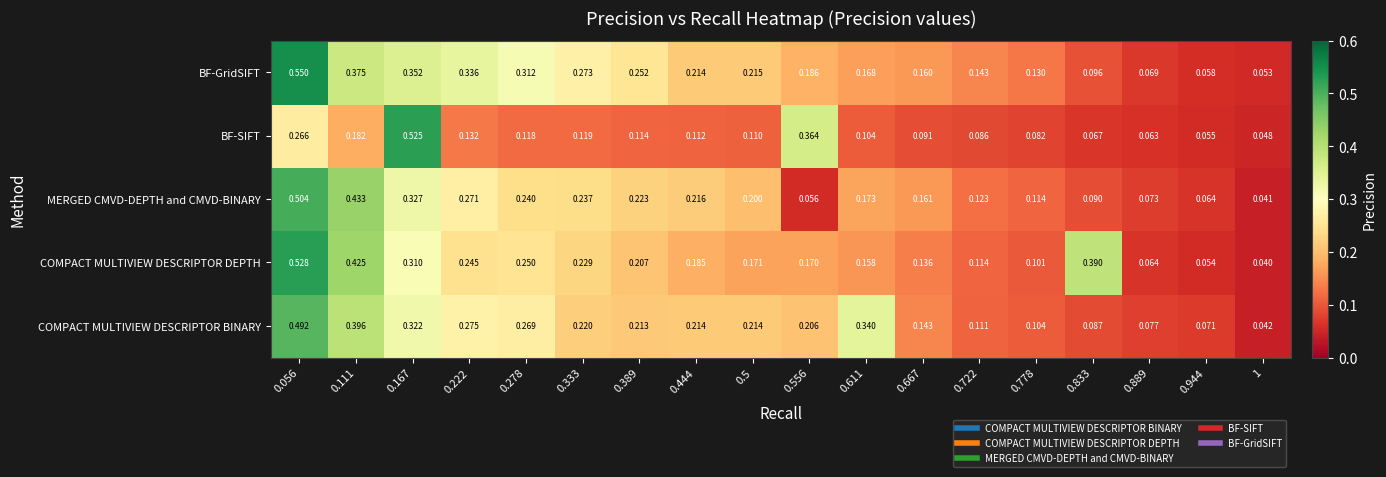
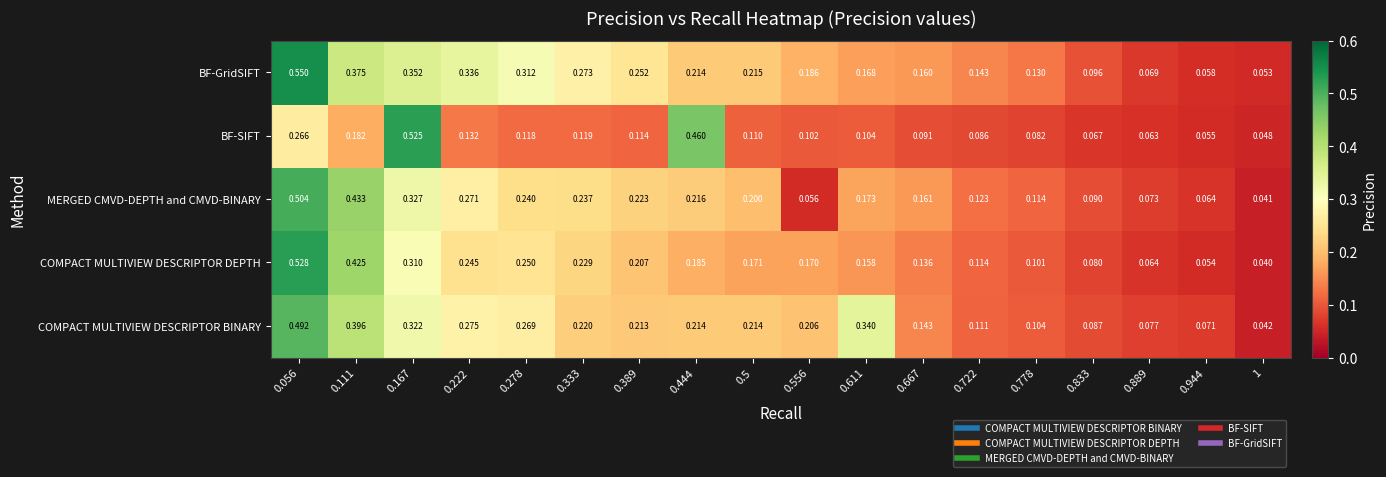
BF-SIFT, 0.444: 0.112 -> 0.460
BF-SIFT, 0.556: 0.364 -> 0.102
COMPACT MULTIVIEW DESCRIPTOR DEPTH, 0.833: 0.390 -> 0.080
